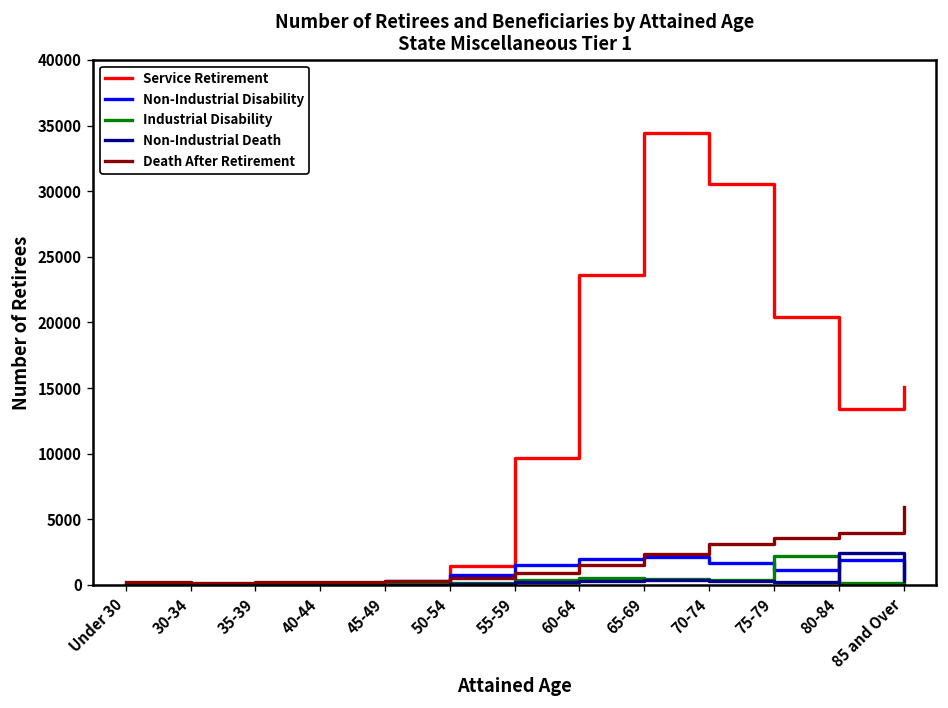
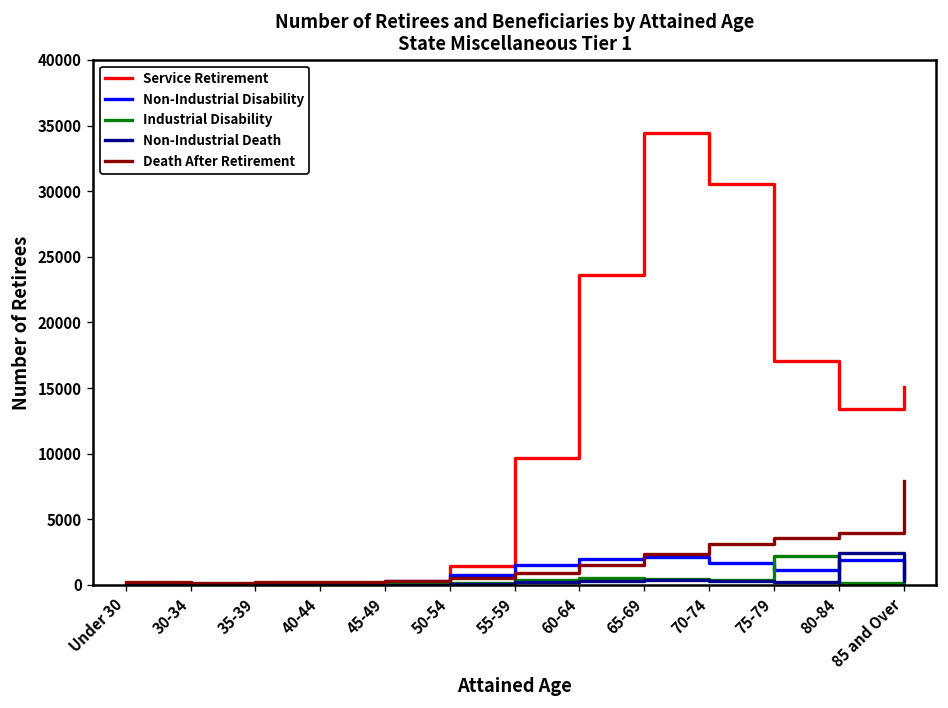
Service Retirement, 75-79: 20400 -> 17100
Death After Retirement, 85 and Over: 6000 -> 7900
